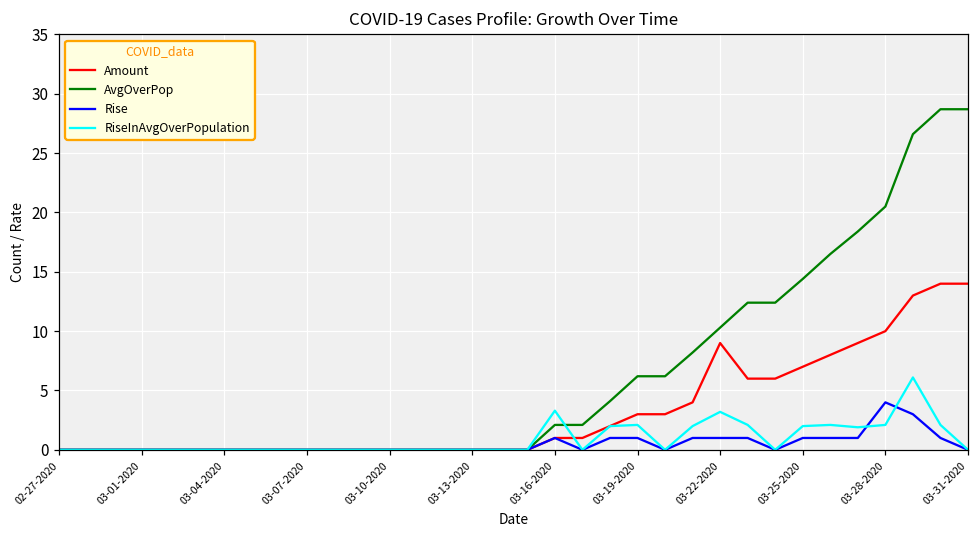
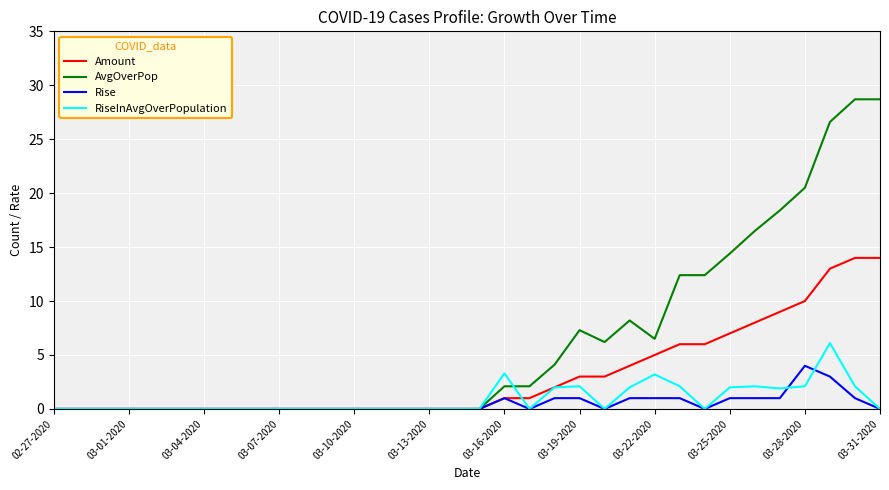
AvgOverPop, 03-19-2020: 6.2 -> 7.3
Amount, 03-22-2020: 9 -> 5
AvgOverPop, 03-22-2020: 10.3 -> 6.5
